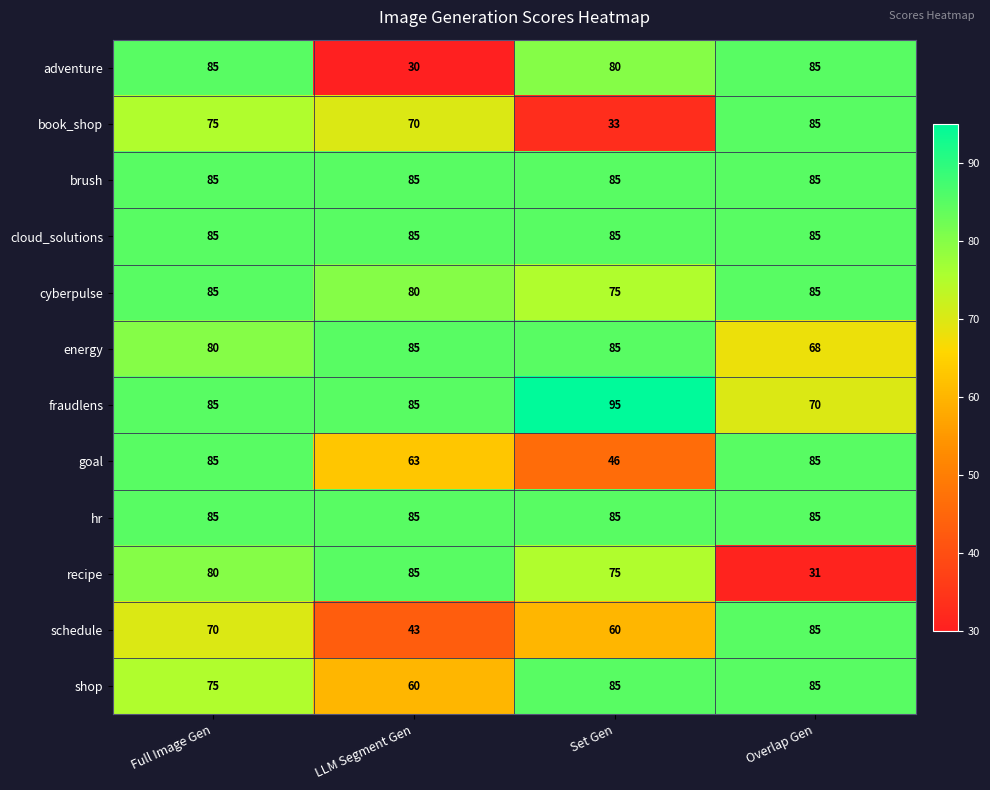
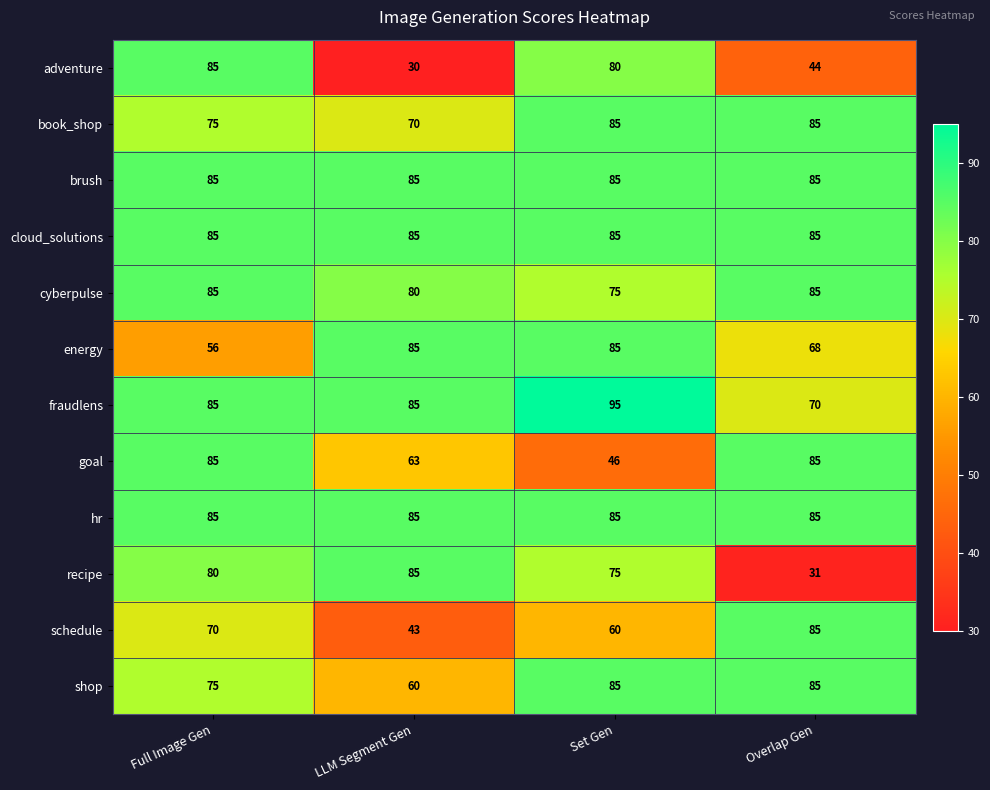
adventure, Overlap Gen: 85 -> 44
book_shop, Set Gen: 33 -> 85
energy, Full Image Gen: 80 -> 56
